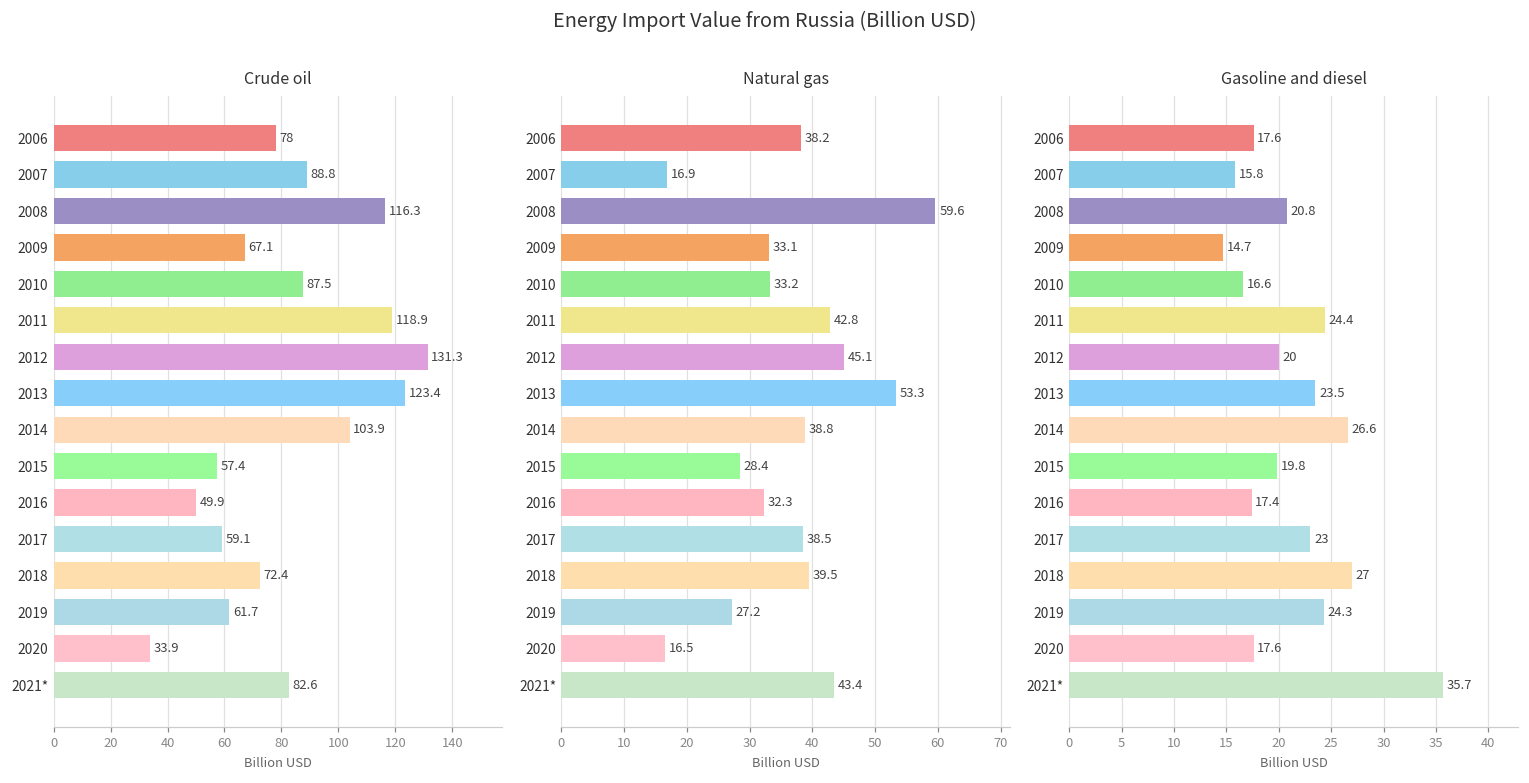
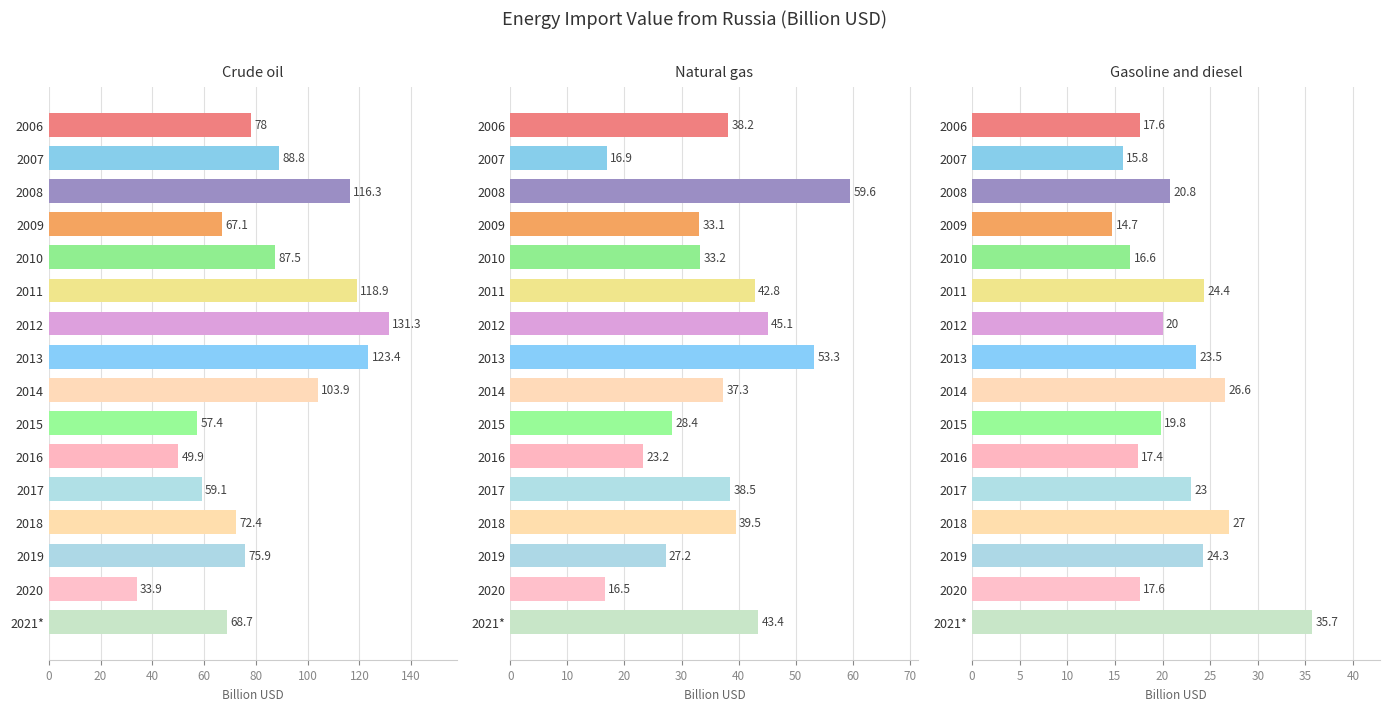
Crude oil, 2019: 61.7 -> 75.9
Crude oil, 2021*: 82.6 -> 68.7
Natural gas, 2014: 38.8 -> 37.3
Natural gas, 2016: 32.3 -> 23.2
